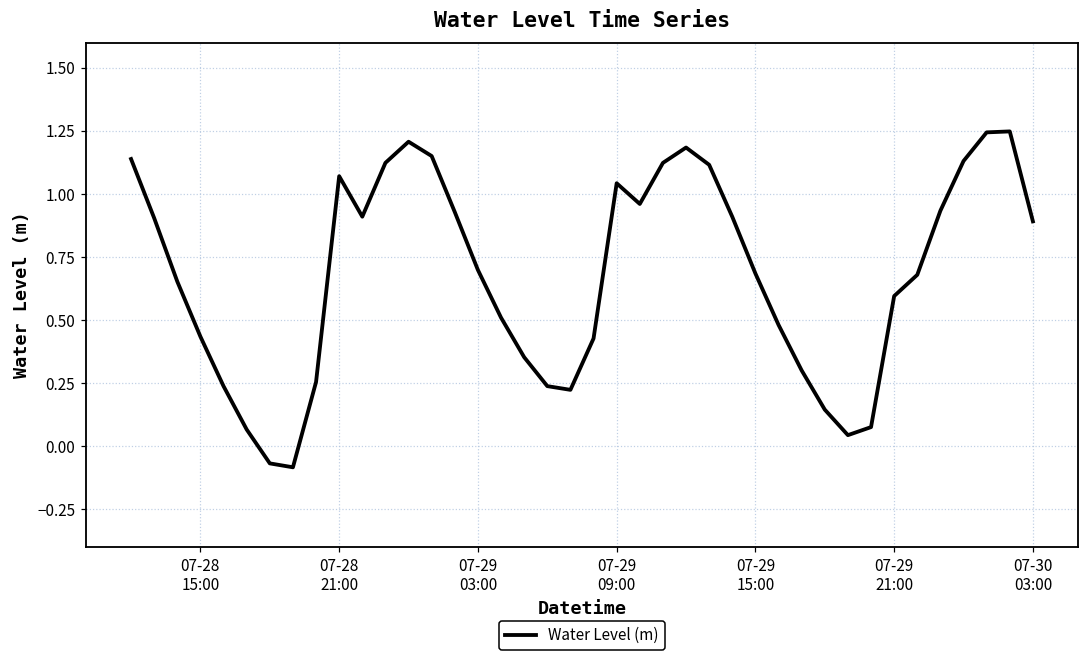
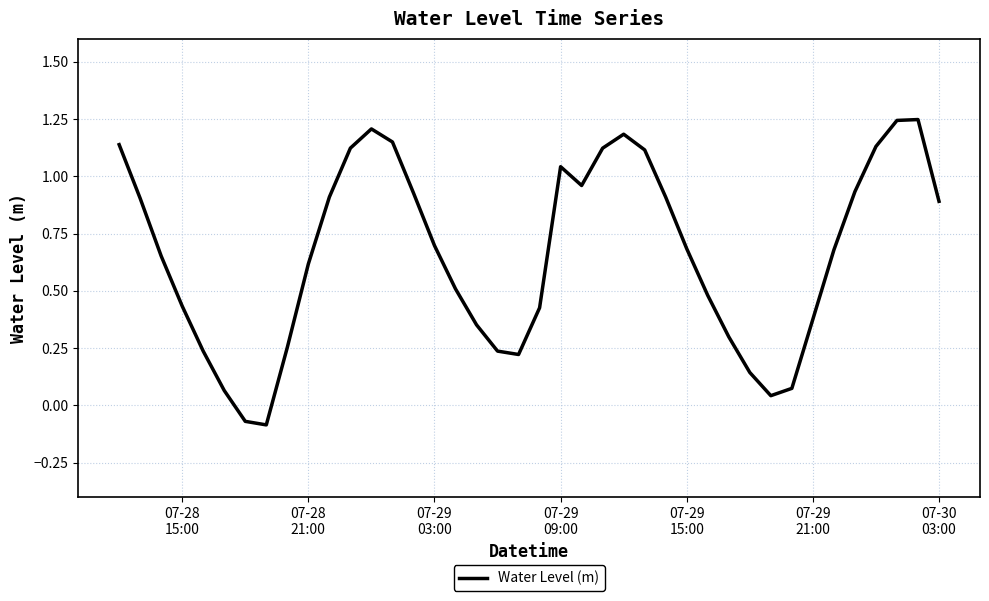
07-28 21:00: 1.07 -> 0.62
07-29 21:00: 0.59 -> 0.38
